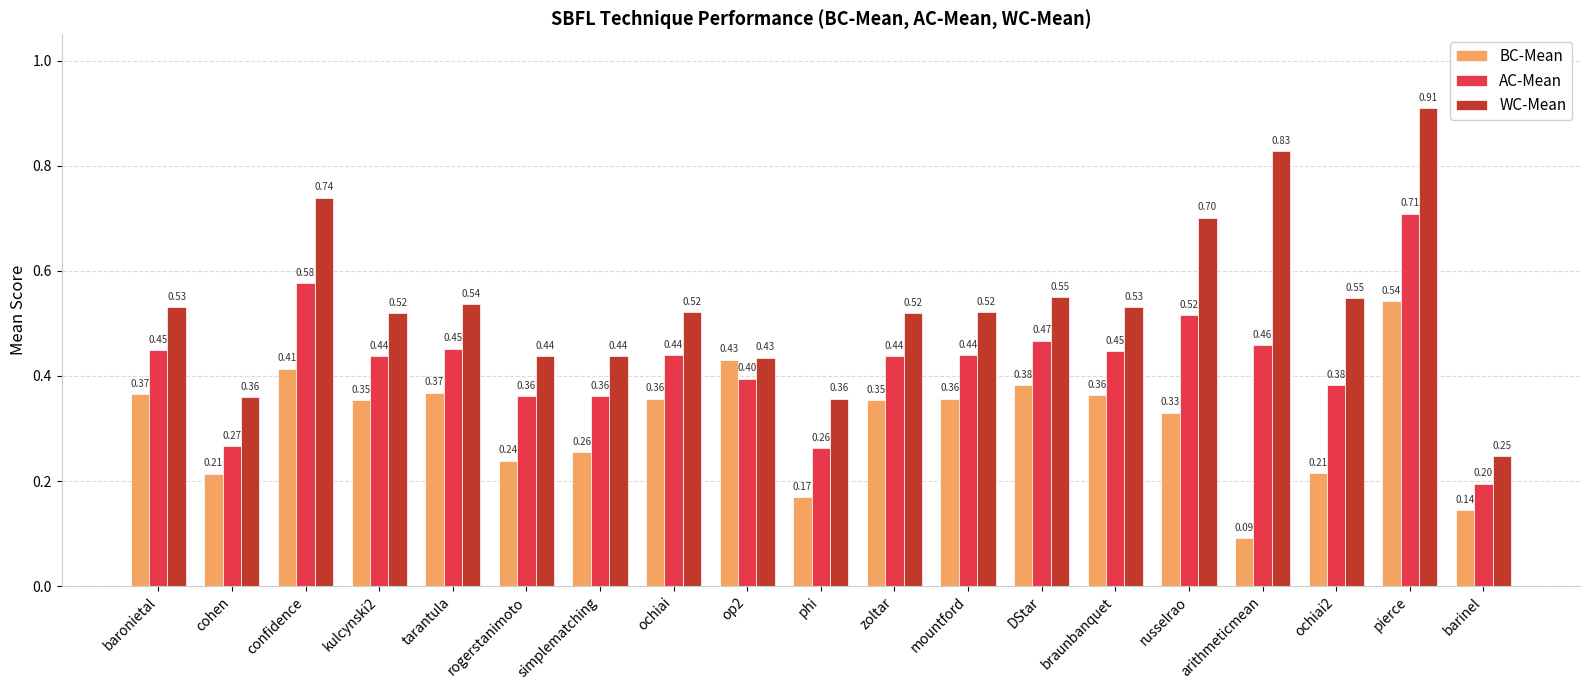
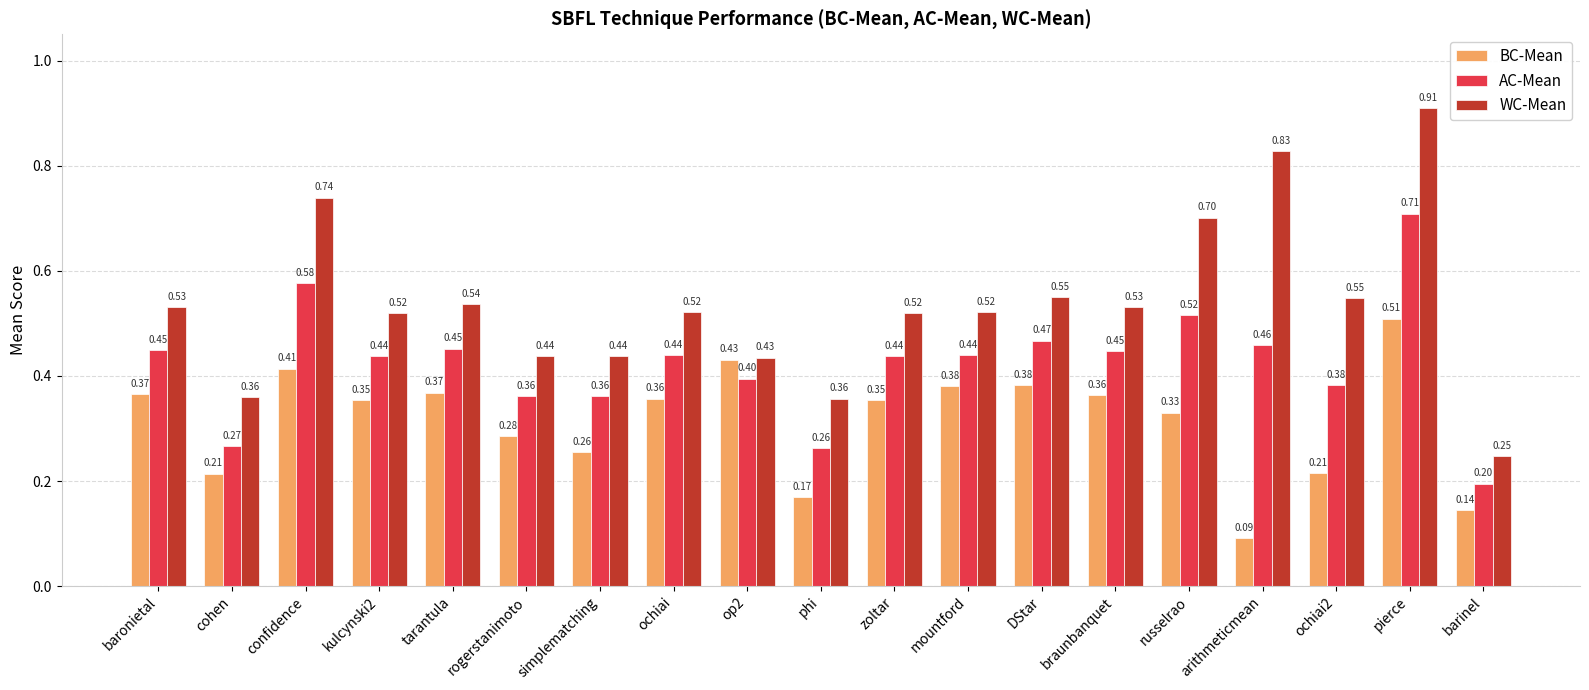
BC-Mean, rogerstanimoto: 0.24 -> 0.28
BC-Mean, mountford: 0.36 -> 0.38
BC-Mean, pierce: 0.54 -> 0.51
